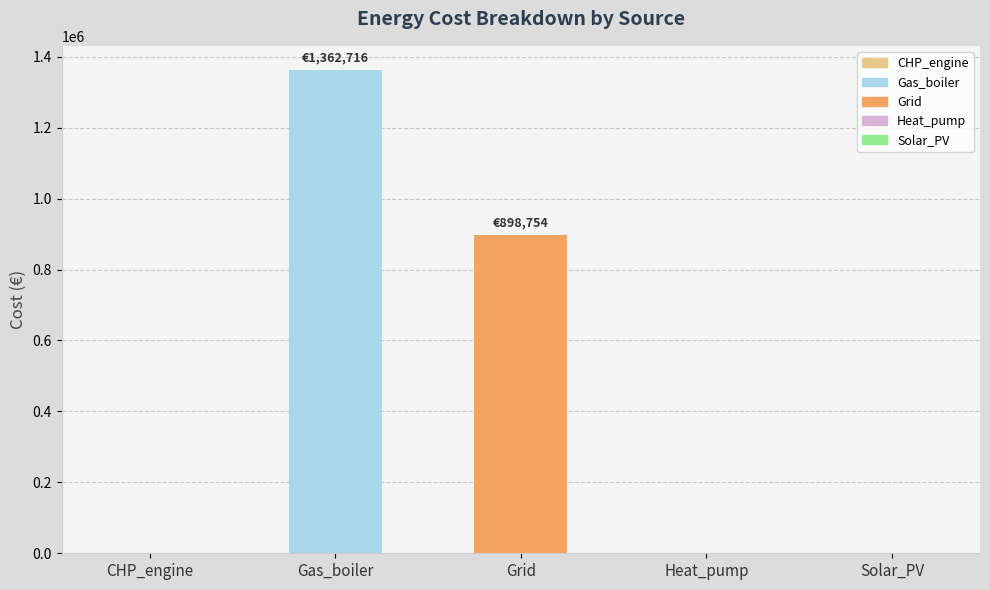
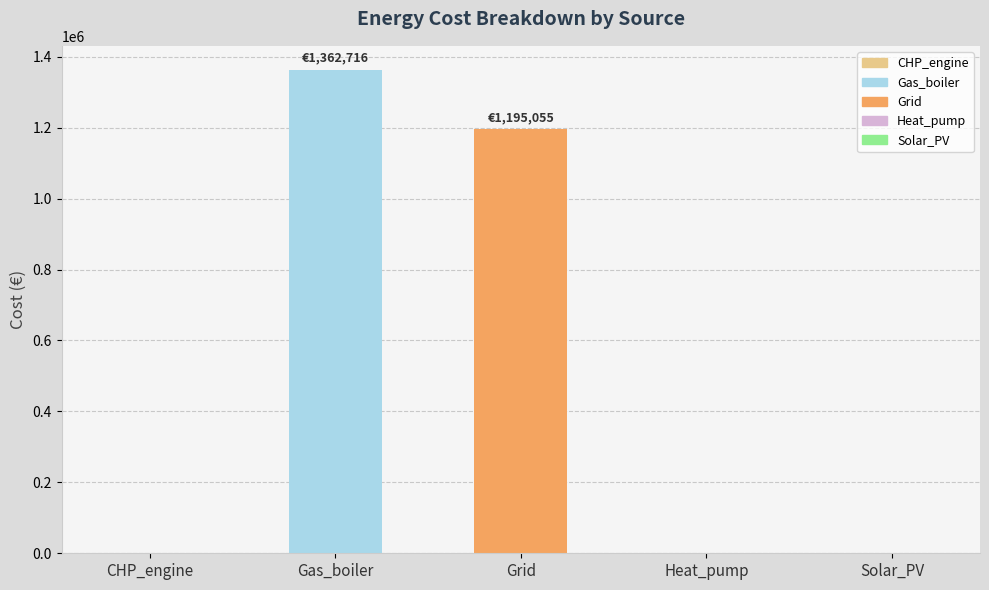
Grid: €898,754 -> €1,195,055
